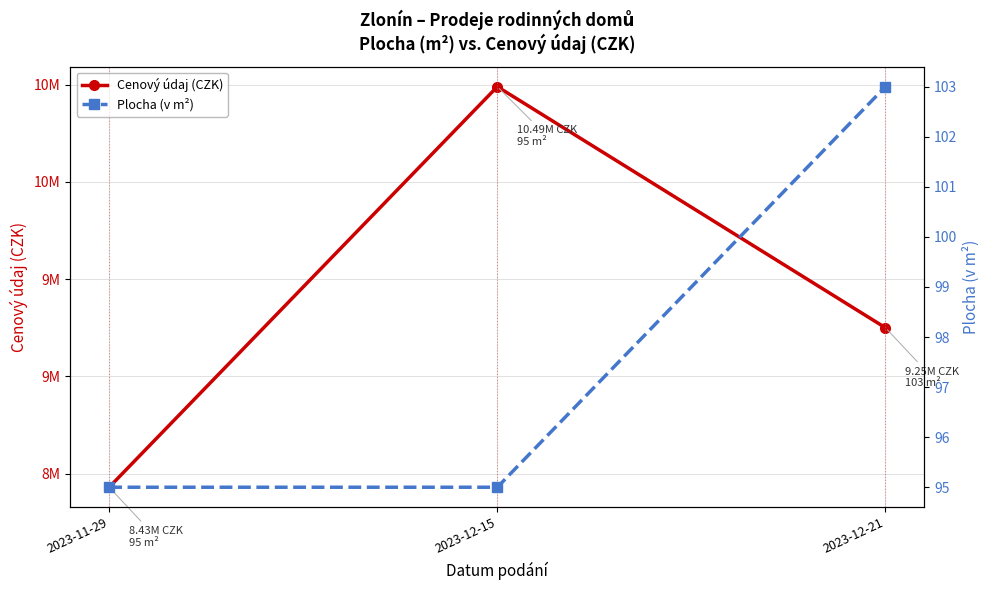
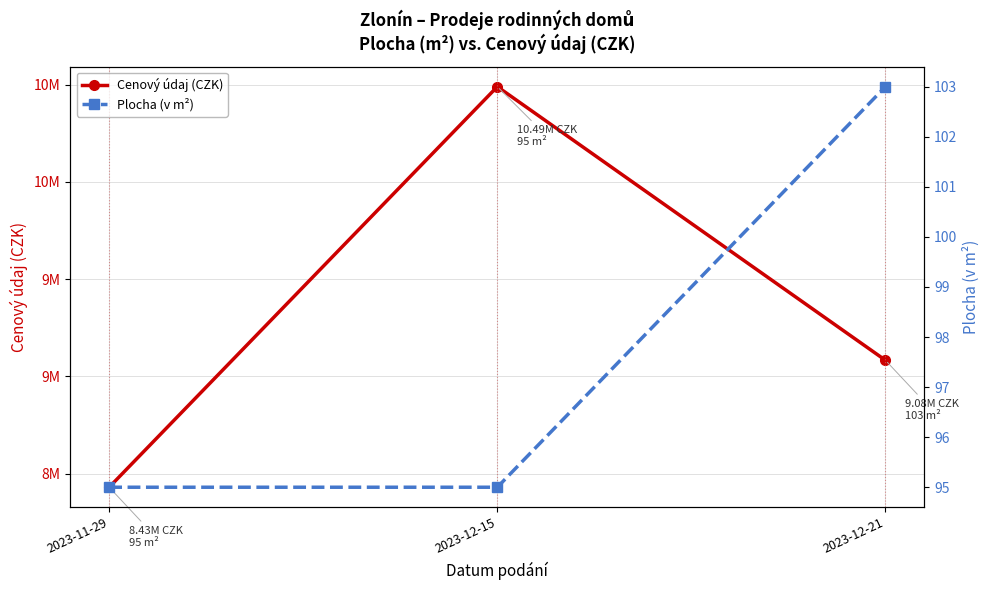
Cenový údaj (CZK), 2023-12-21: 9.25M -> 9.08M
